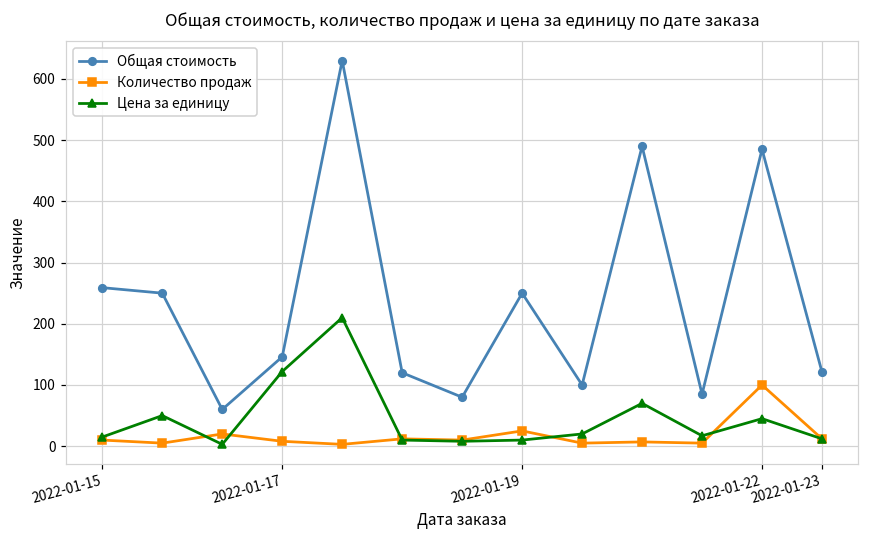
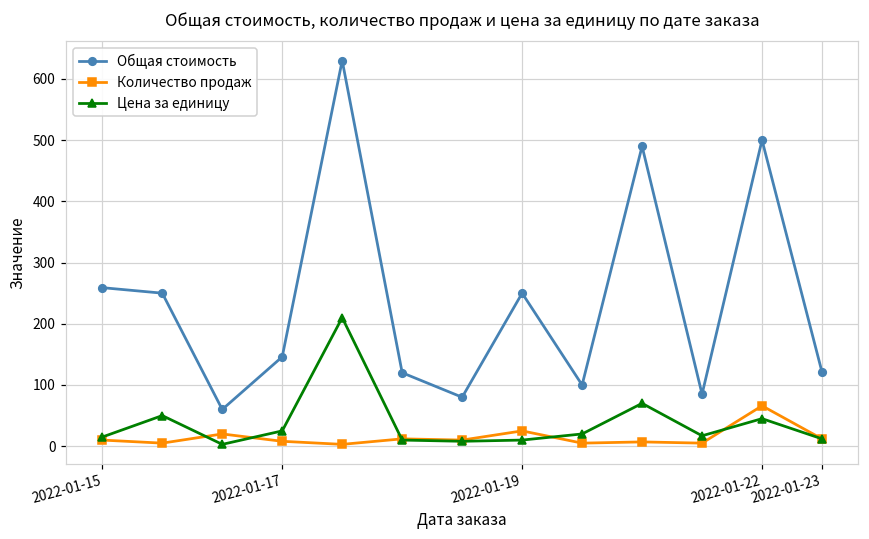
Цена за единицу, 2022-01-17: 120 -> 30
Общая стоимость, 2022-01-22: 490 -> 500
Количество продаж, 2022-01-22: 100 -> 70
